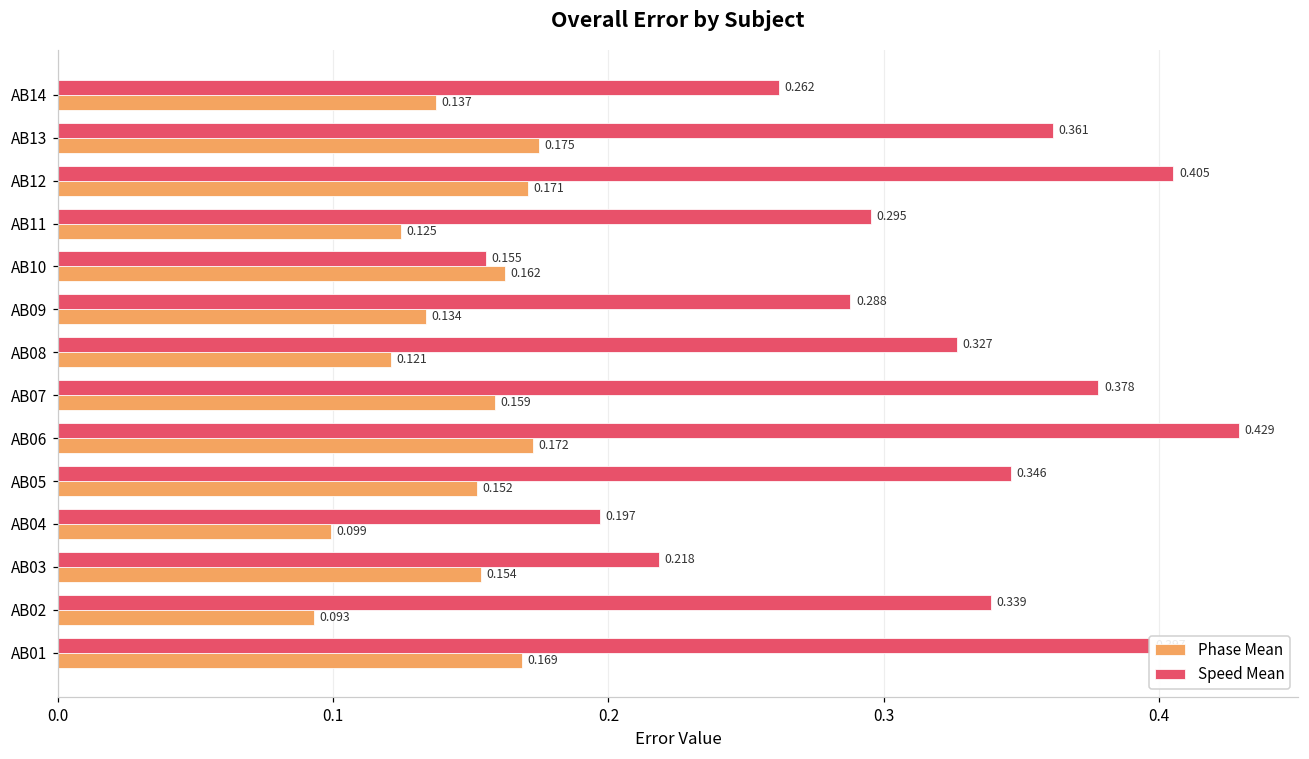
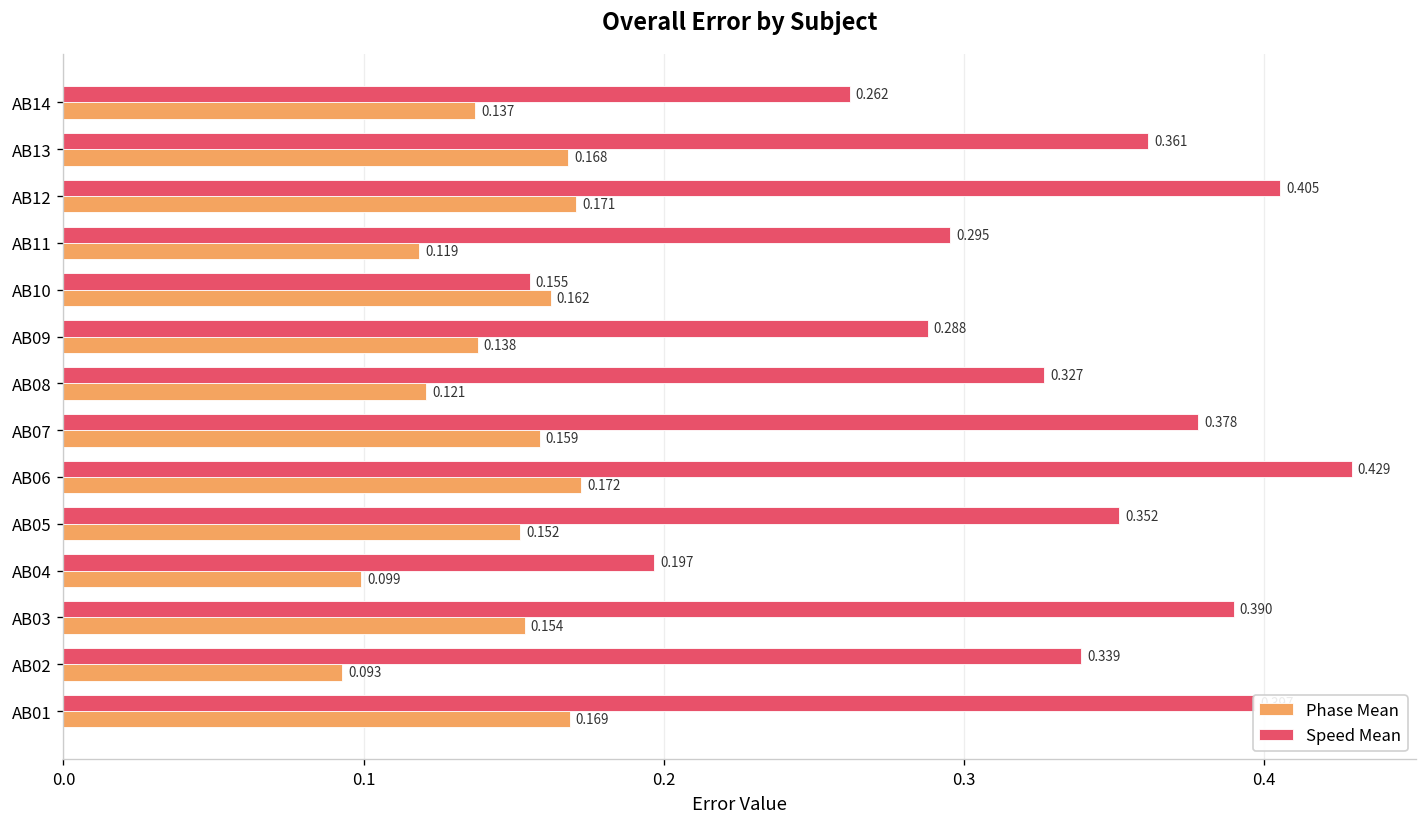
Phase Mean, AB13: 0.175 -> 0.168
Phase Mean, AB11: 0.125 -> 0.119
Phase Mean, AB09: 0.134 -> 0.138
Speed Mean, AB05: 0.346 -> 0.352
Speed Mean, AB03: 0.218 -> 0.390
